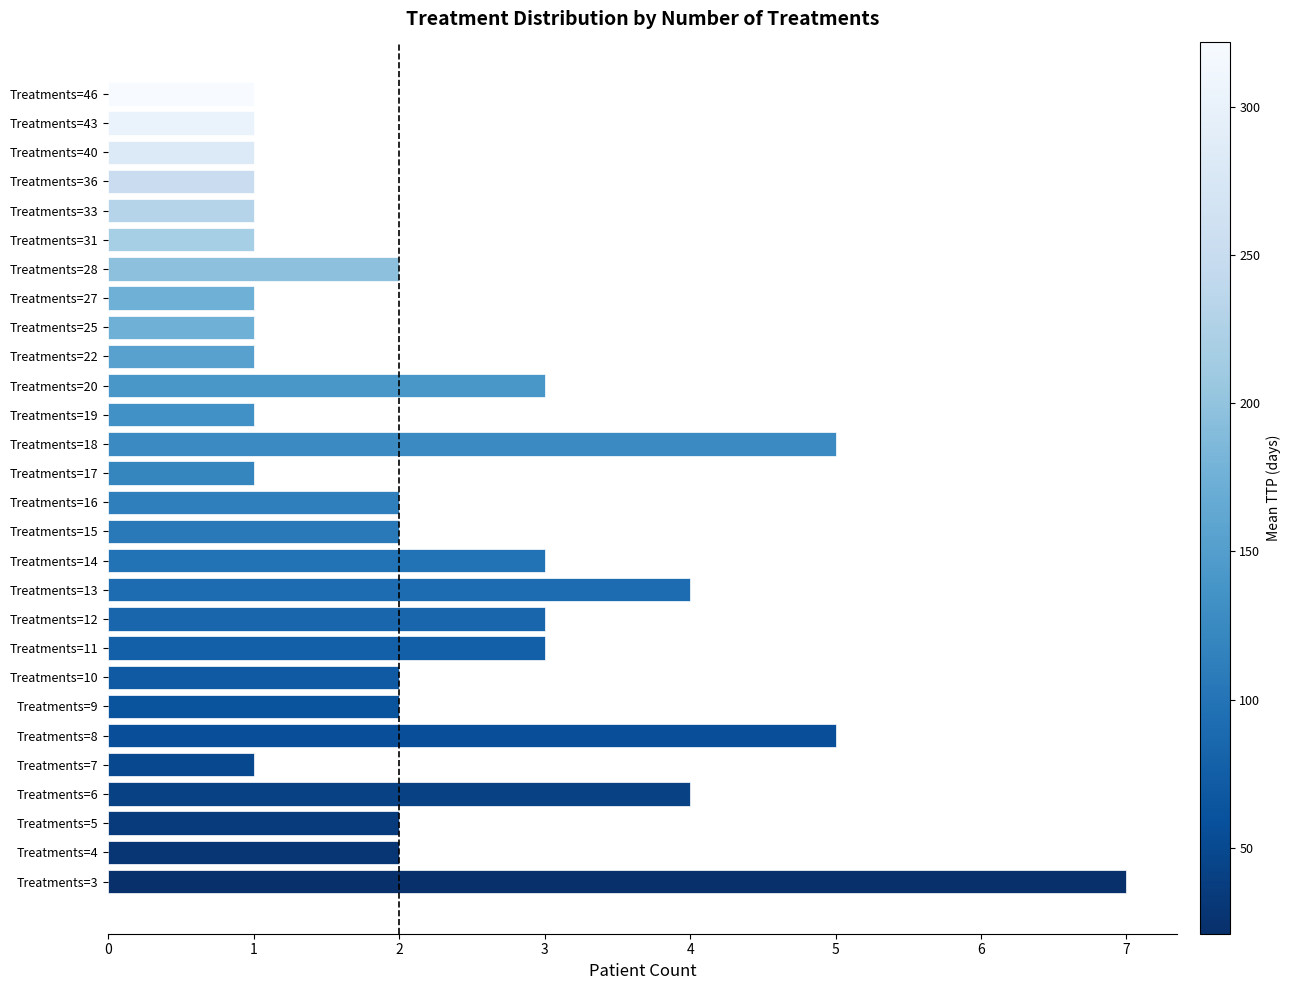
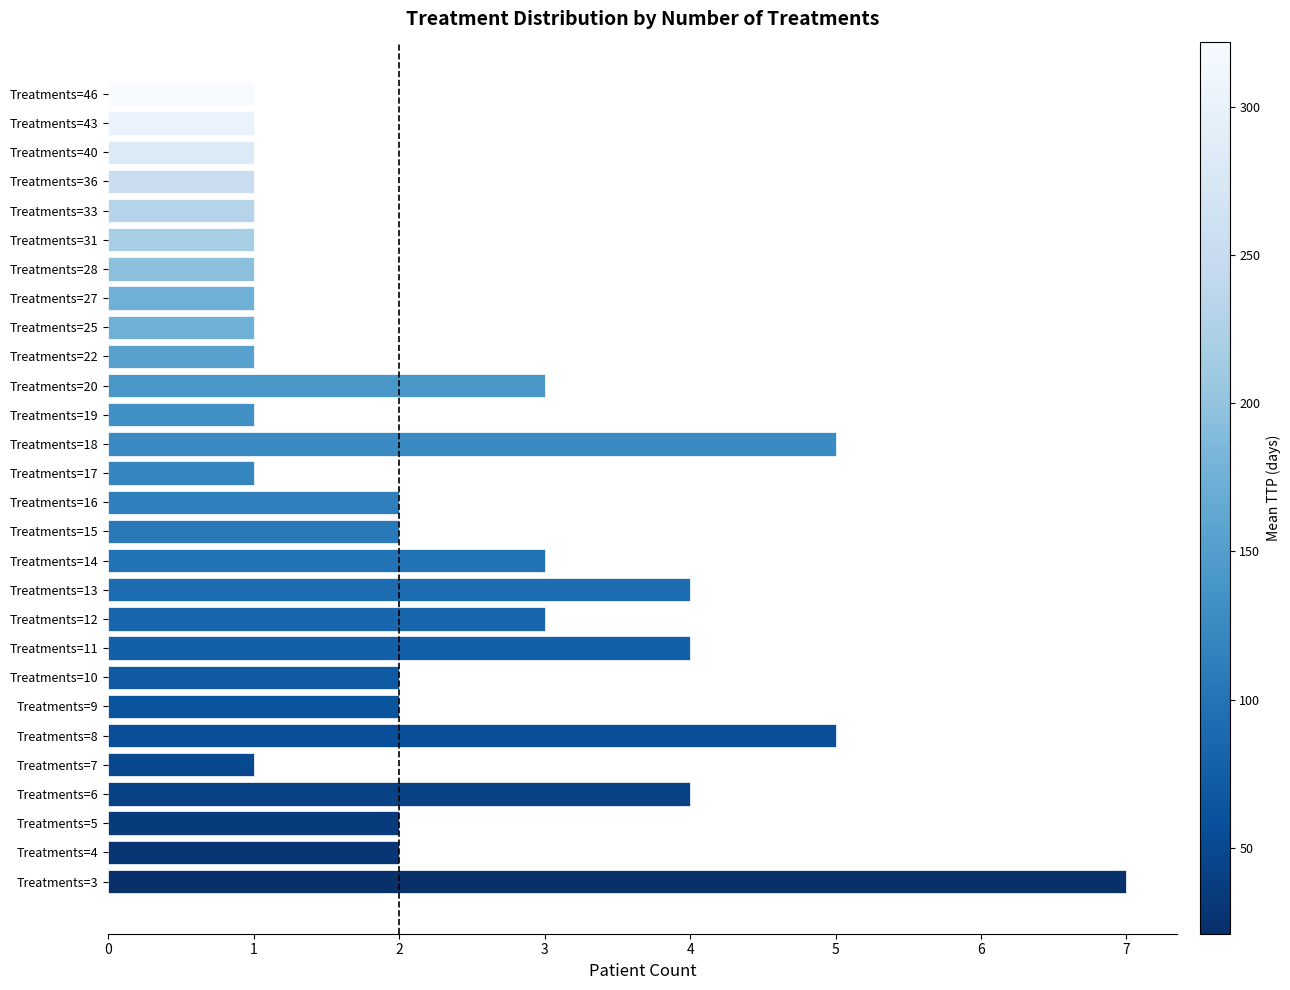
Treatments=28: 2 -> 1
Treatments=11: 3 -> 4
